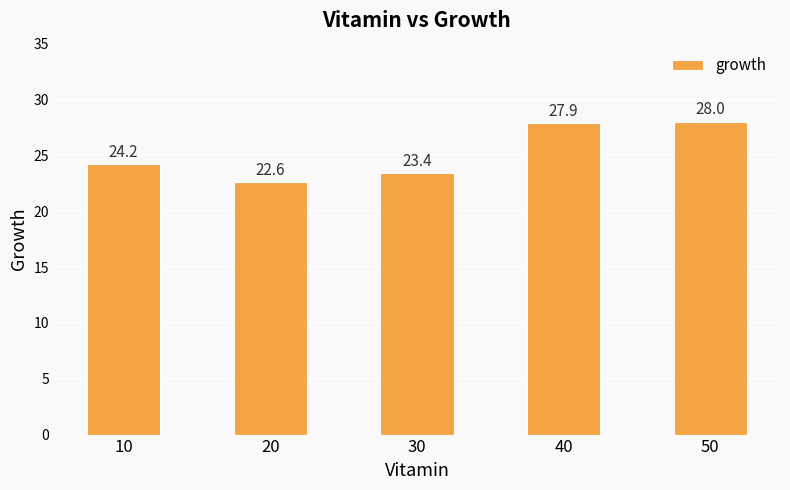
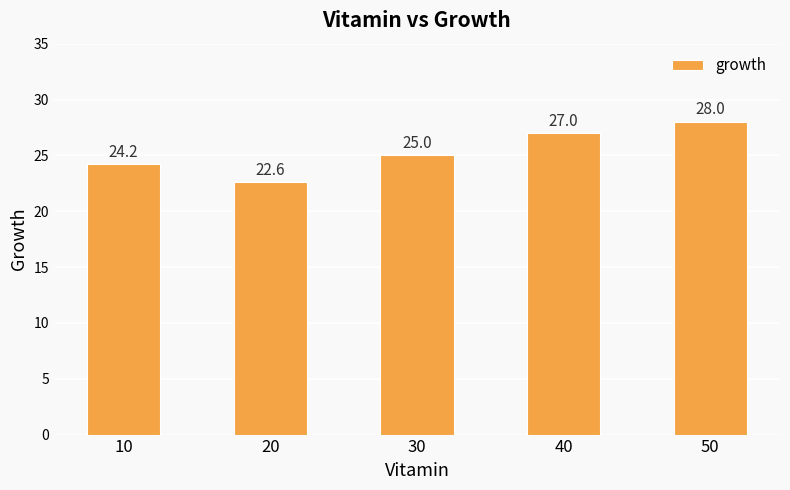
30: 23.4 -> 25.0
40: 27.9 -> 27.0
